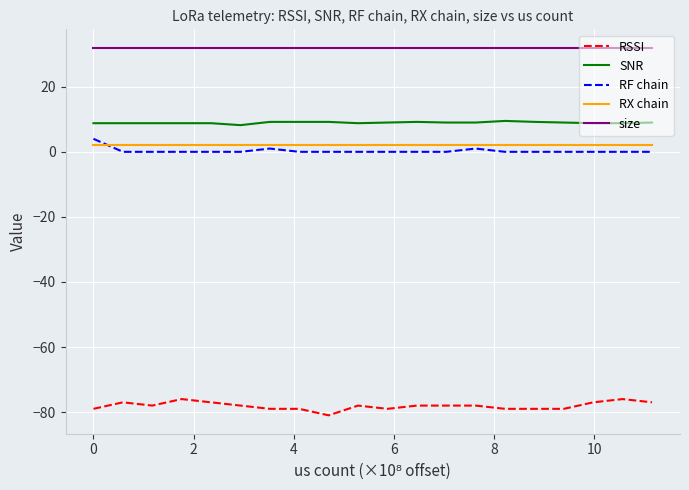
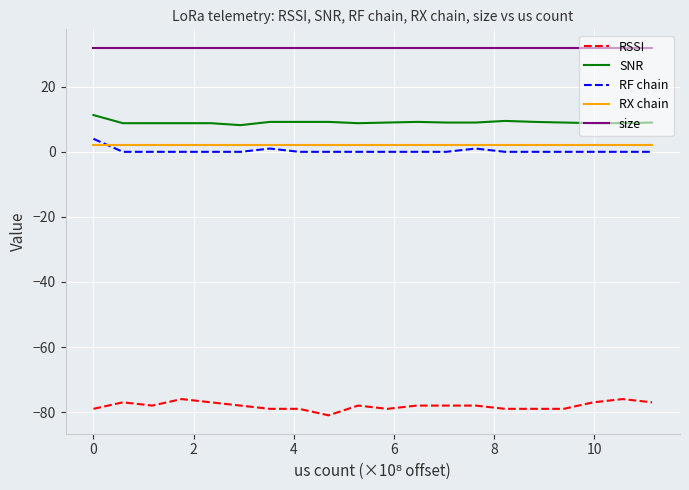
SNR, 0: 9 -> 11
